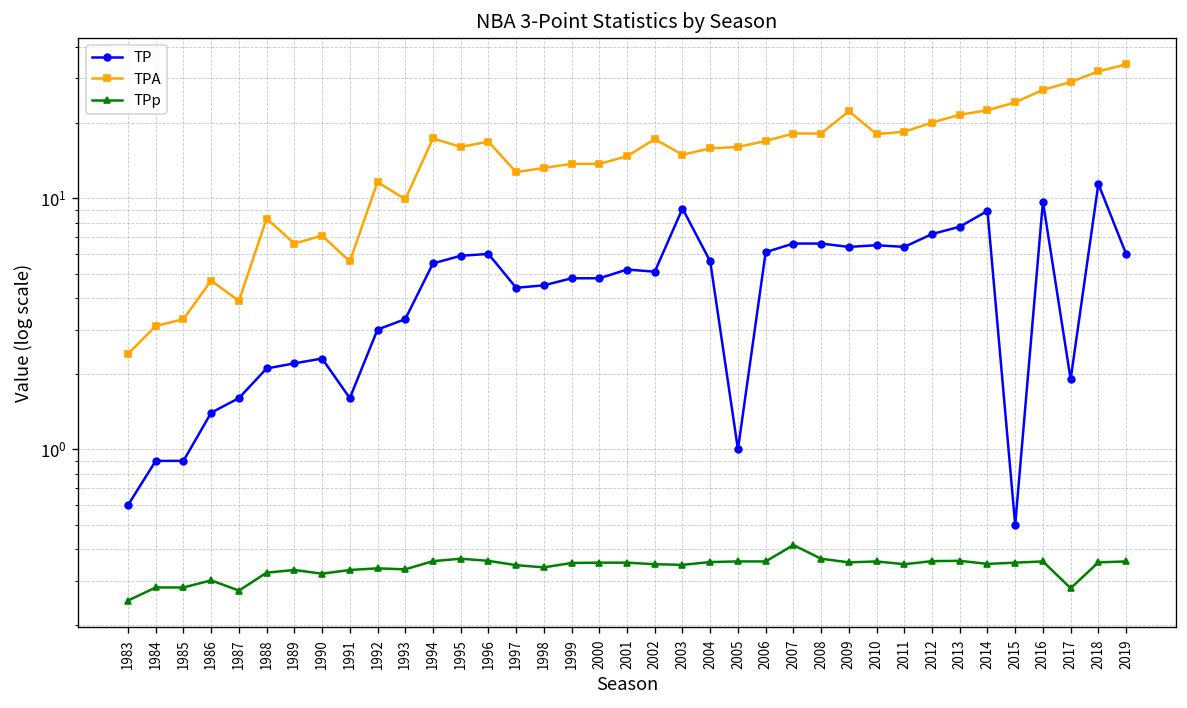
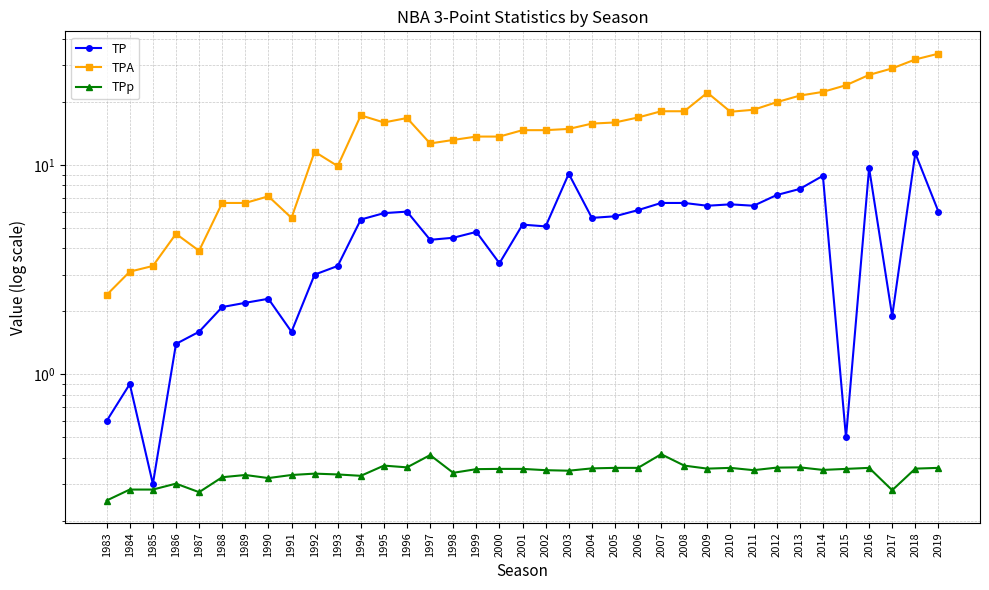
TP, 1985: 0.9 -> 0.3
TPA, 1988: 8.3 -> 6.6
TPp, 1994: 0.36 -> 0.33
TPp, 1997: 0.35 -> 0.41
TP, 2000: 4.8 -> 3.4
TPA, 2002: 17 -> 15
TP, 2005: 1.0 -> 5.7
